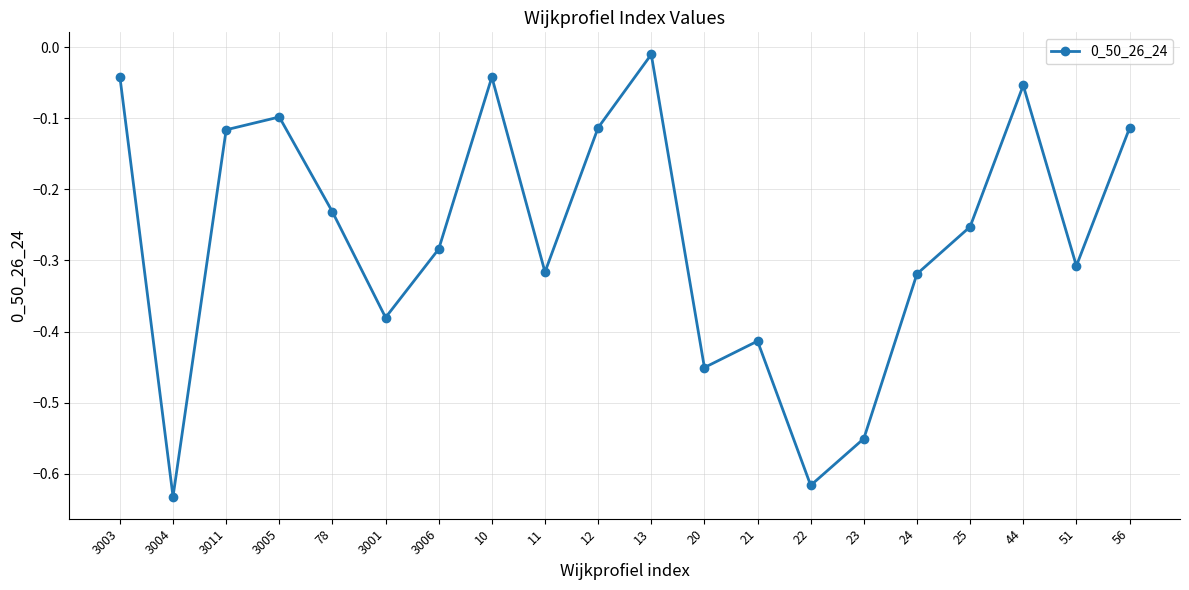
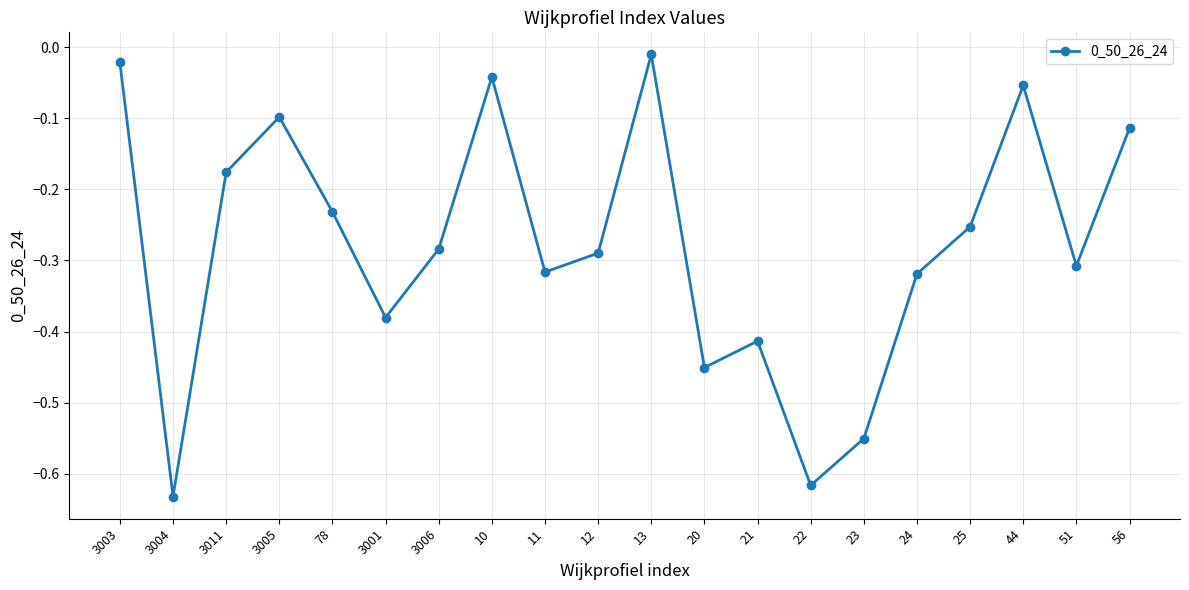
3003: -0.04 -> -0.02
3011: -0.12 -> -0.18
12: -0.11 -> -0.29
